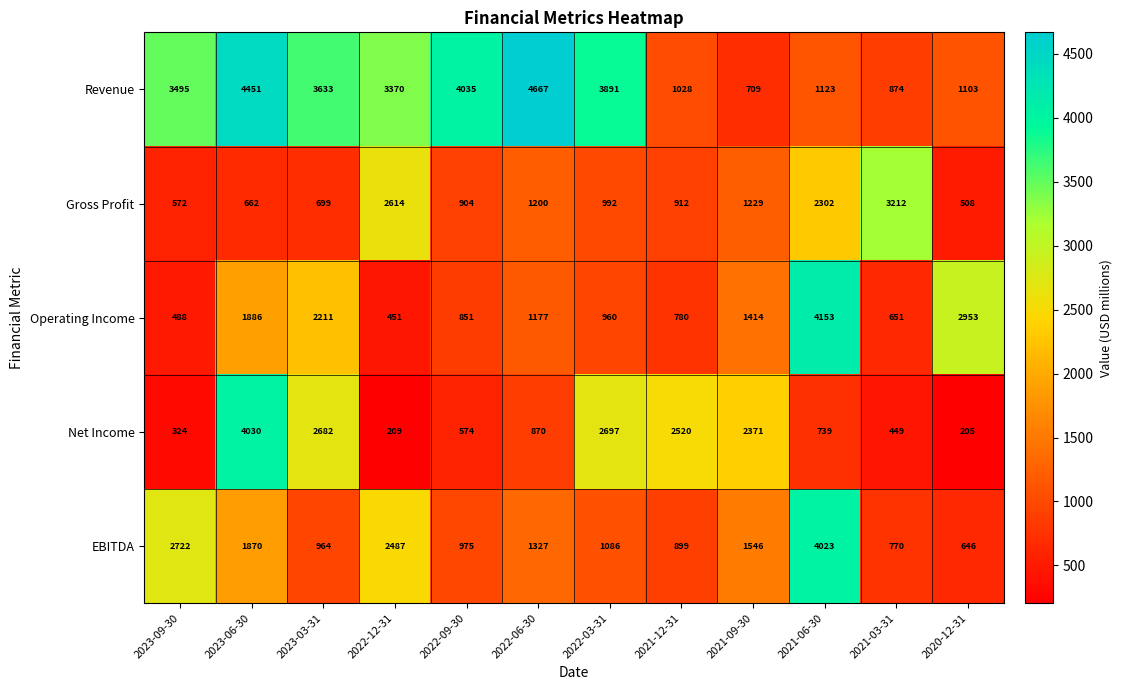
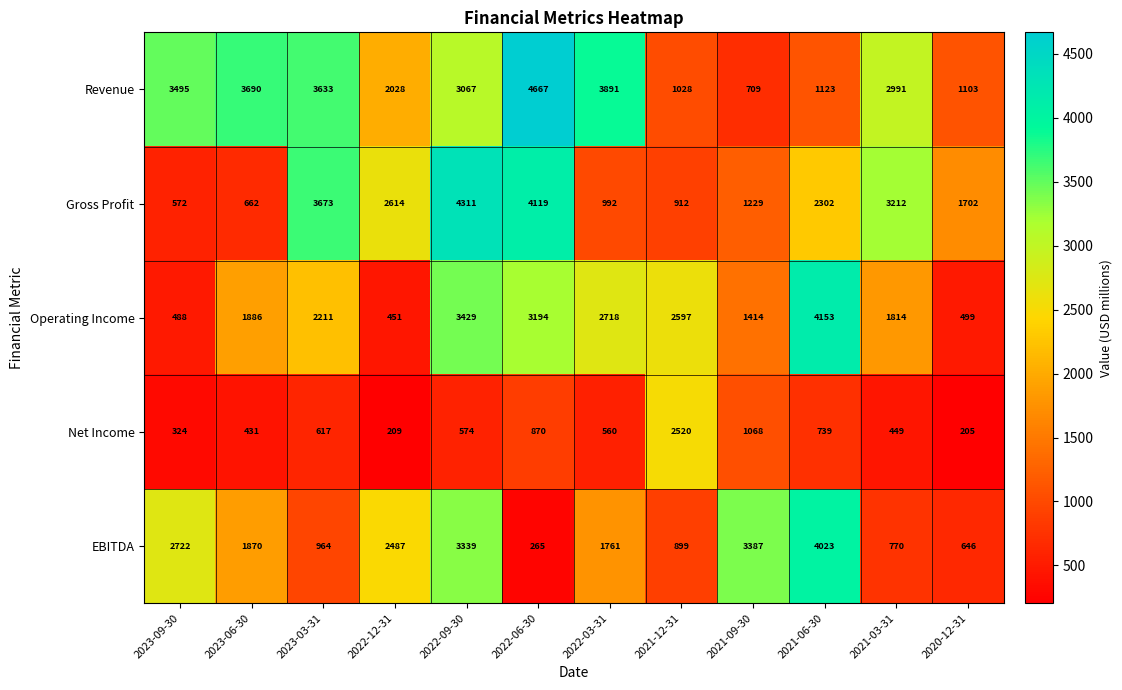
Revenue, 2023-06-30: 4451 -> 3690
Revenue, 2022-12-31: 3370 -> 2028
Revenue, 2022-09-30: 4035 -> 3067
Revenue, 2021-03-31: 874 -> 2991
Gross Profit, 2023-03-31: 699 -> 3673
Gross Profit, 2022-09-30: 904 -> 4311
Gross Profit, 2022-06-30: 1200 -> 4119
Gross Profit, 2020-12-31: 508 -> 1702
Operating Income, 2022-09-30: 851 -> 3429
Operating Income, 2022-06-30: 1177 -> 3194
Operating Income, 2022-03-31: 960 -> 2718
Operating Income, 2021-12-31: 780 -> 2597
Operating Income, 2021-03-31: 651 -> 1814
Operating Income, 2020-12-31: 2953 -> 499
Net Income, 2023-06-30: 4030 -> 431
Net Income, 2023-03-31: 2682 -> 617
Net Income, 2022-03-31: 2697 -> 560
Net Income, 2021-09-30: 2371 -> 1068
EBITDA, 2022-09-30: 975 -> 3339
EBITDA, 2022-06-30: 1327 -> 265
EBITDA, 2022-03-31: 1086 -> 1761
EBITDA, 2021-09-30: 1546 -> 3387
